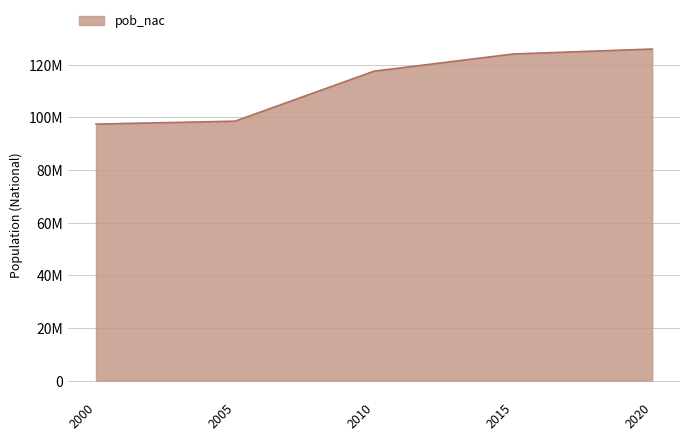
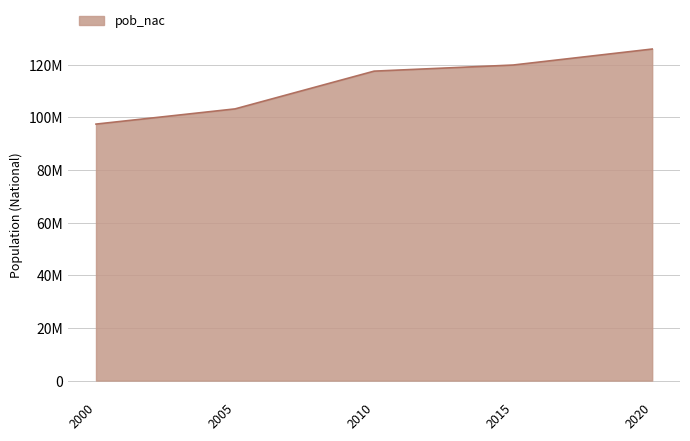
2005: 99000000 -> 103000000
2015: 124000000 -> 120000000
